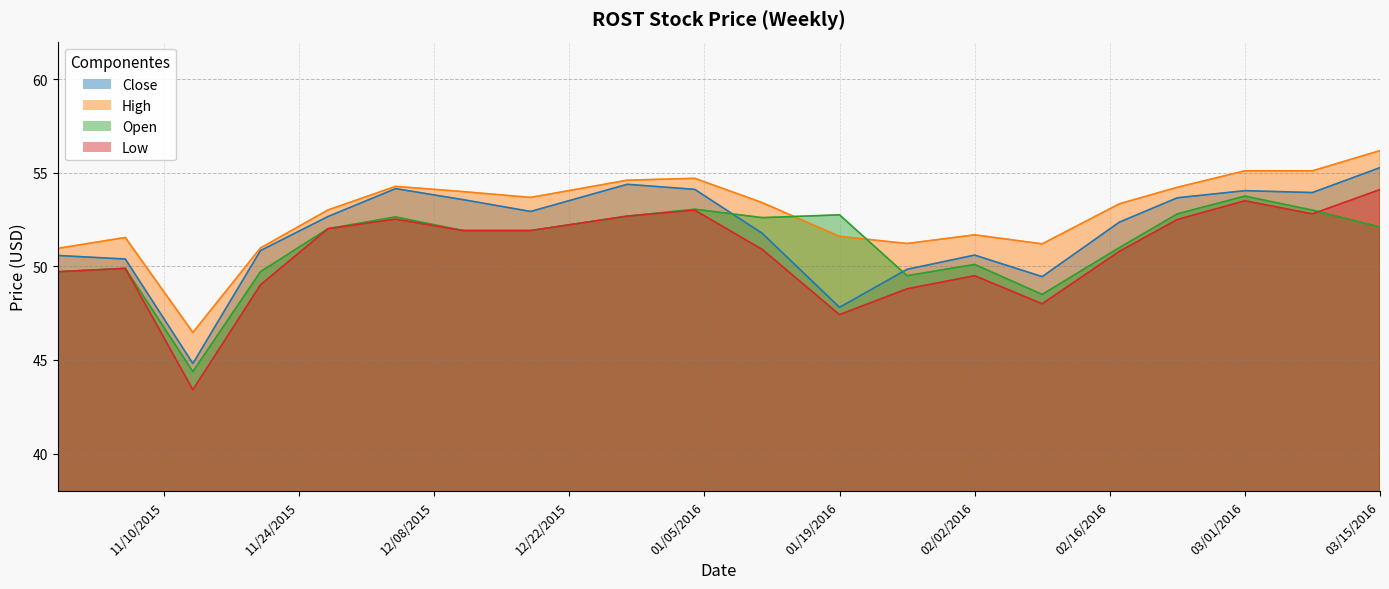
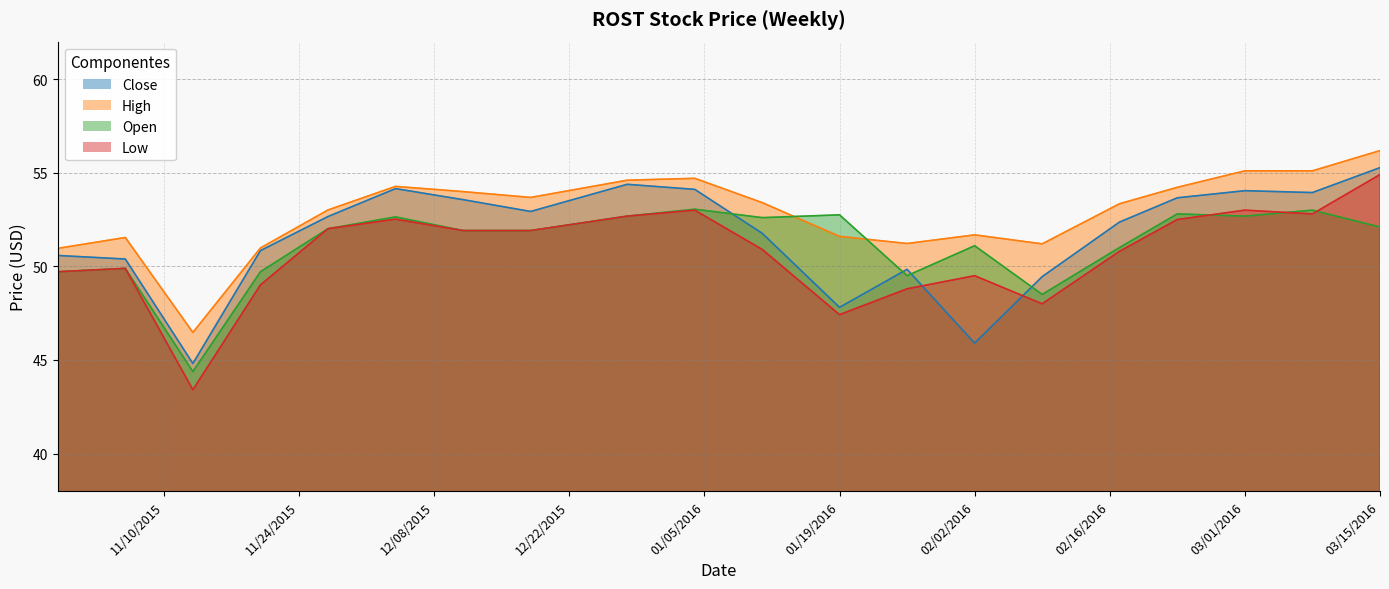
Close, 02/02/2016: 50.6 -> 45.9
Open, 02/02/2016: 50.1 -> 51.1
Open, 03/01/2016: 53.8 -> 52.7
Low, 03/01/2016: 53.5 -> 53.0
Low, 03/15/2016: 54.1 -> 54.9
